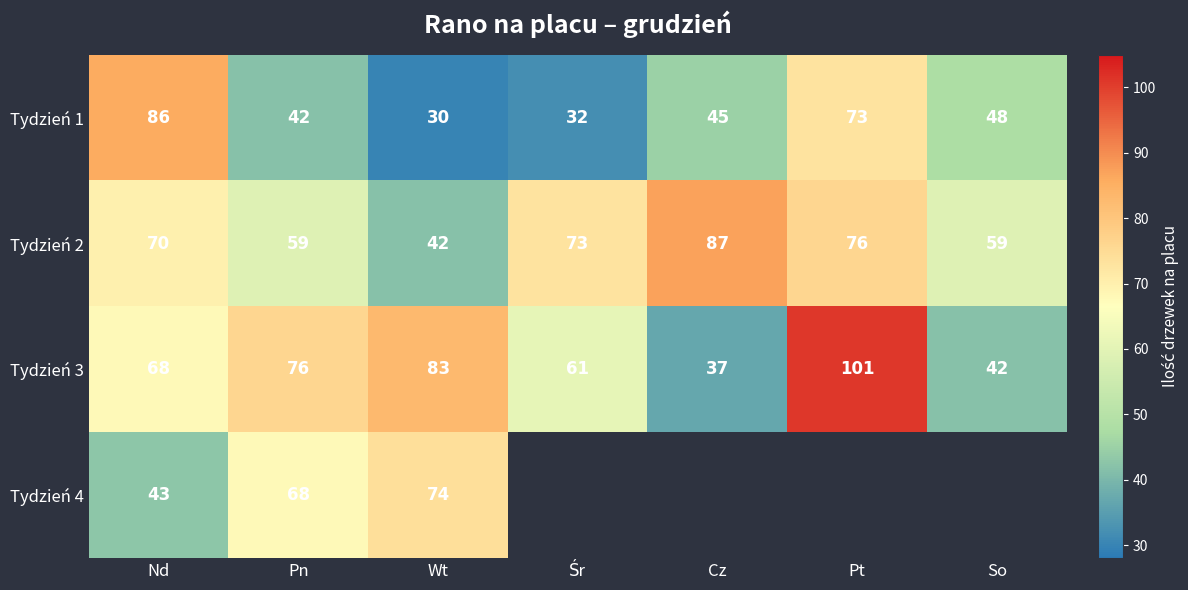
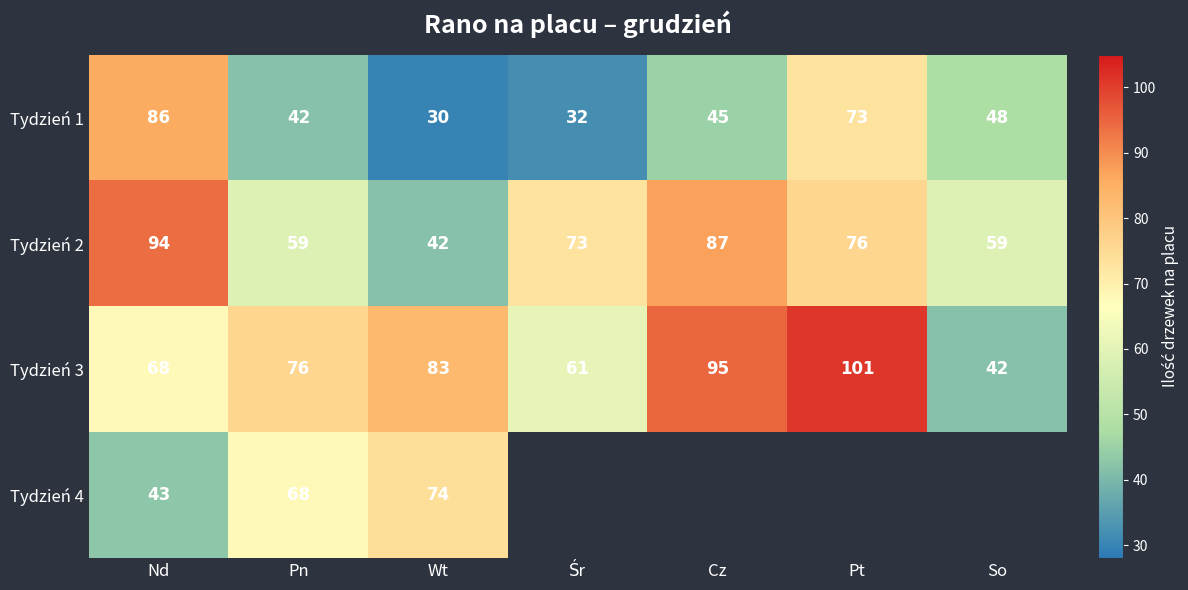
Tydzień 2, Nd: 70 -> 94
Tydzień 3, Cz: 37 -> 95
